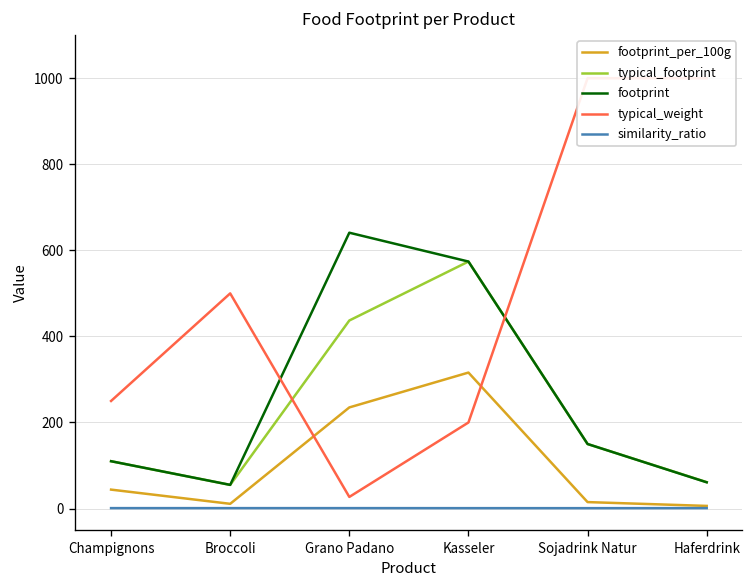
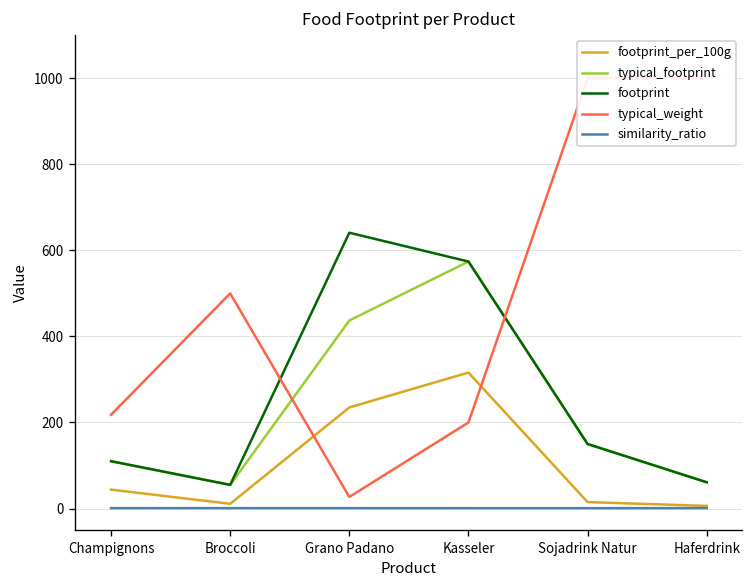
typical_weight, Champignons: 250 -> 220
